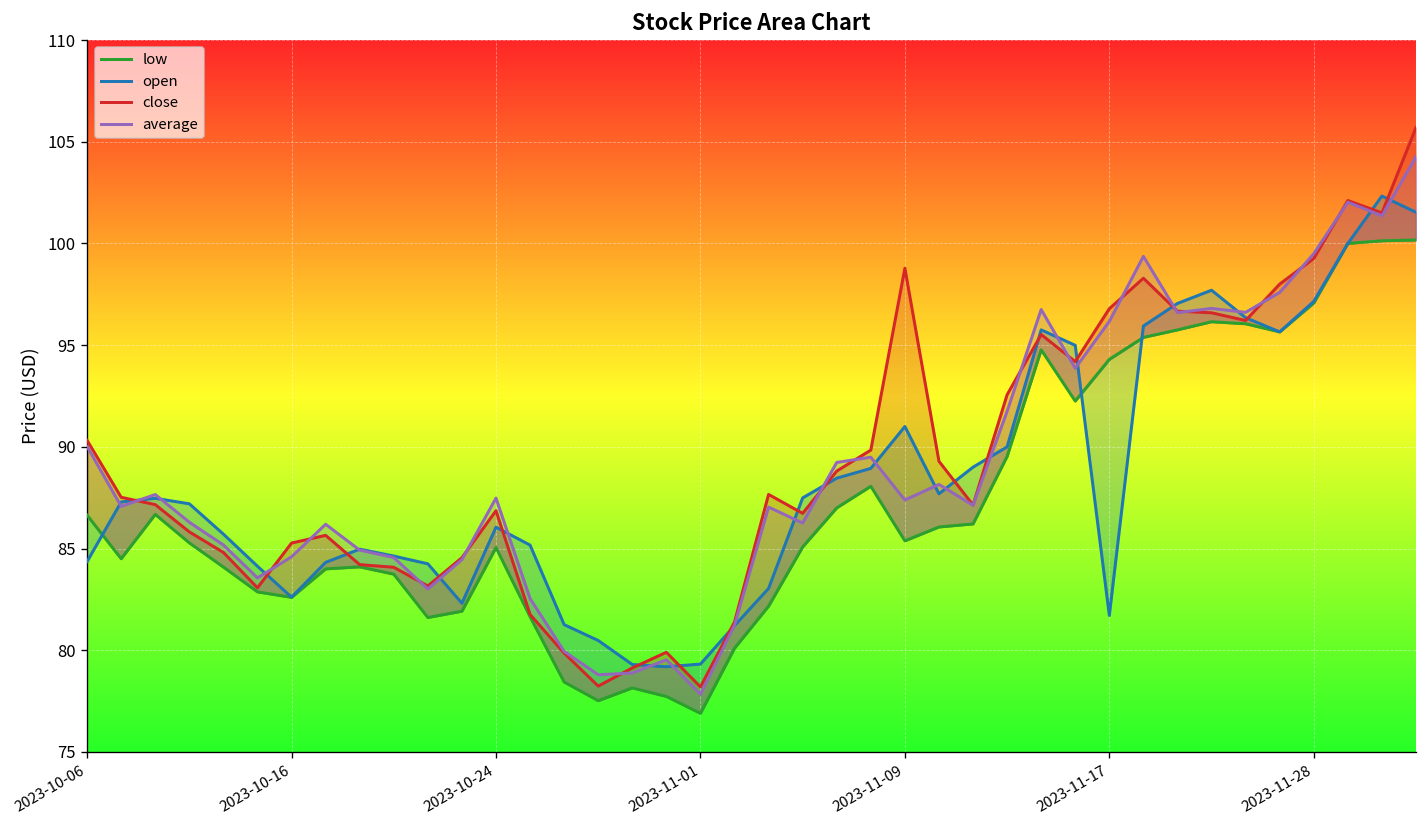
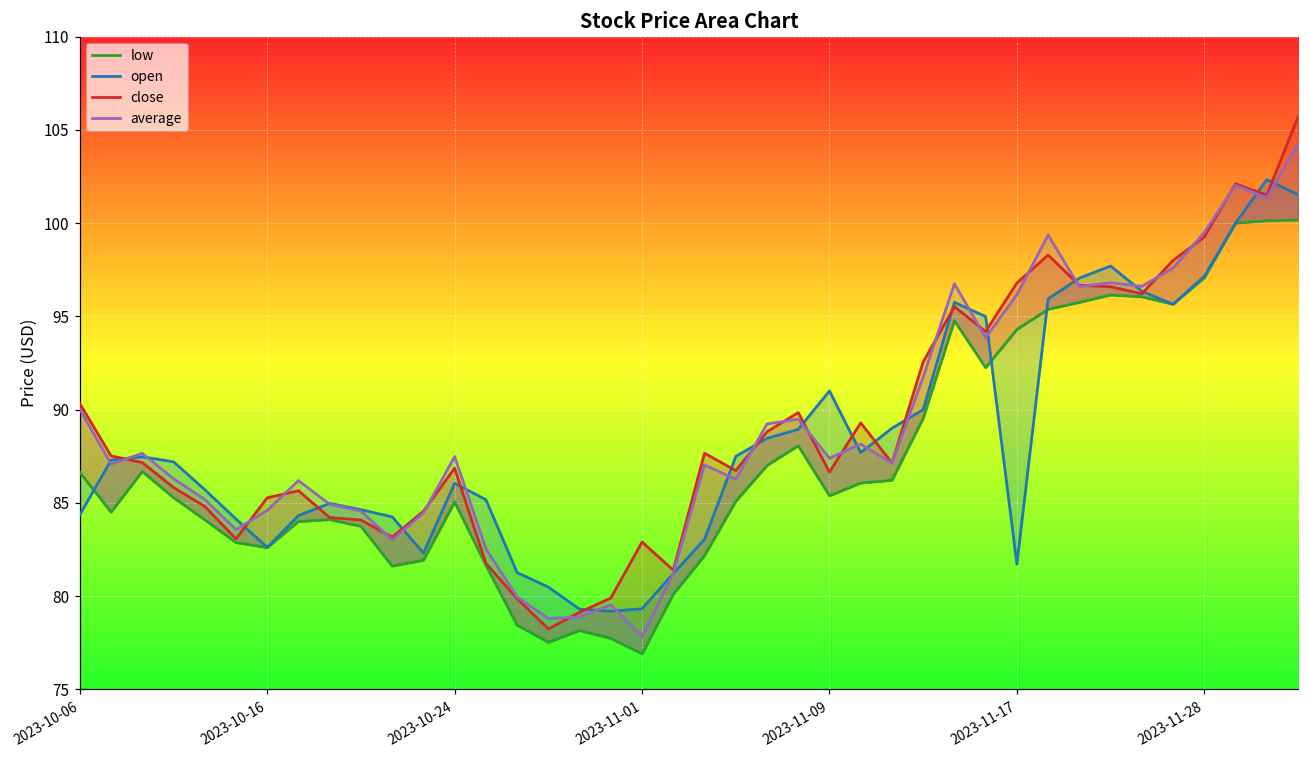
close, 2023-11-01: 78.2 -> 82.9
close, 2023-11-09: 98.8 -> 86.7
